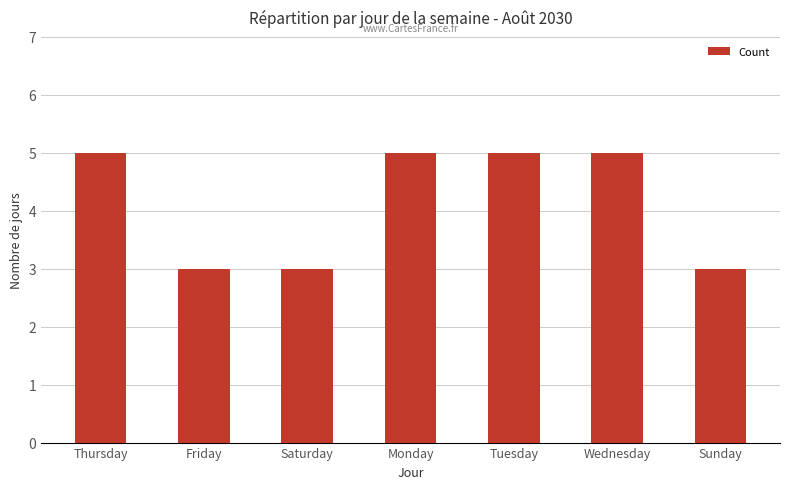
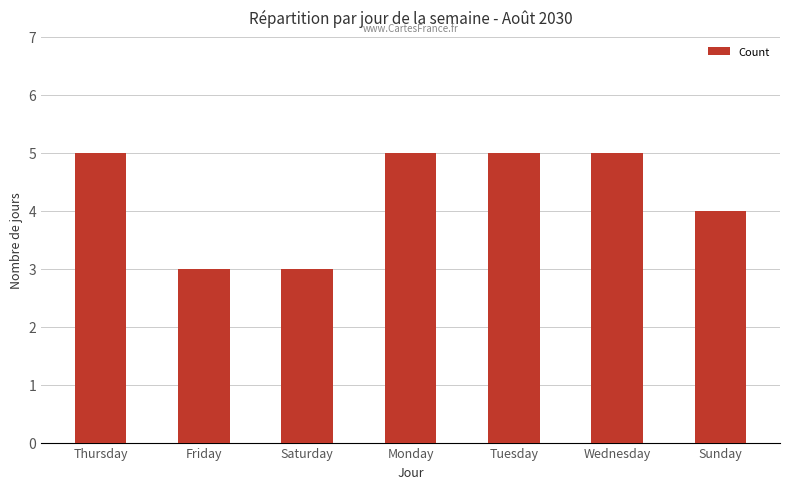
Sunday: 3 -> 4
